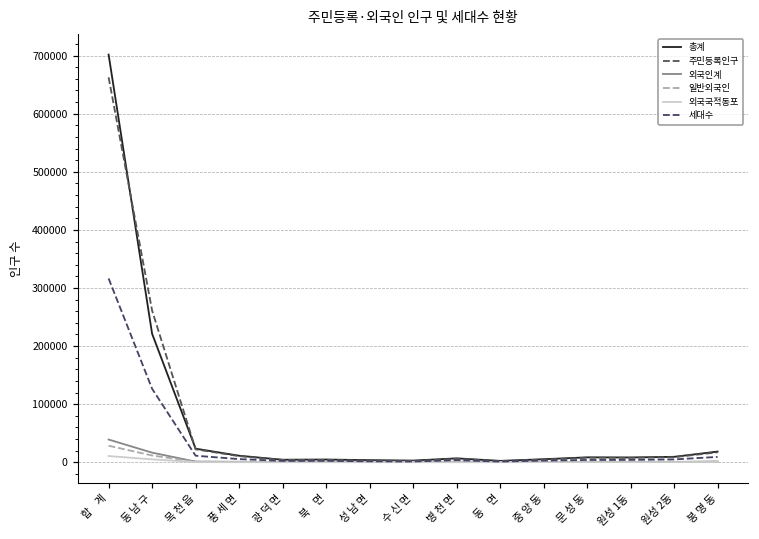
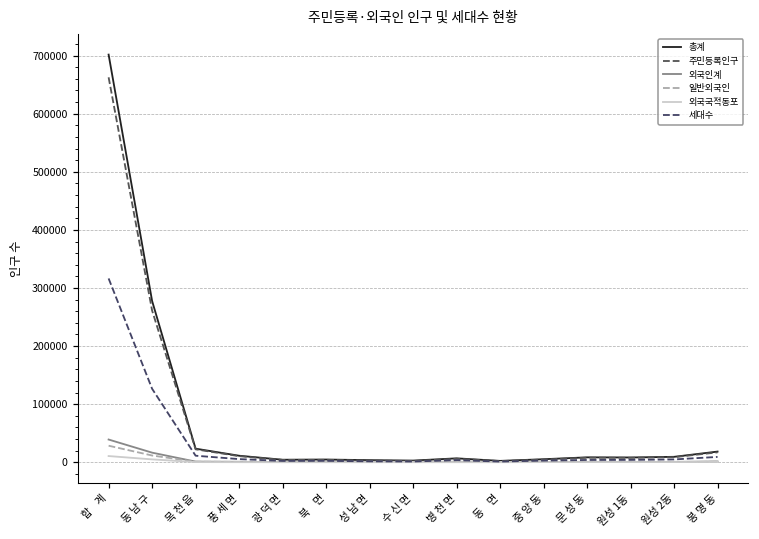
총계, 동 남 구: 220000 -> 280000
